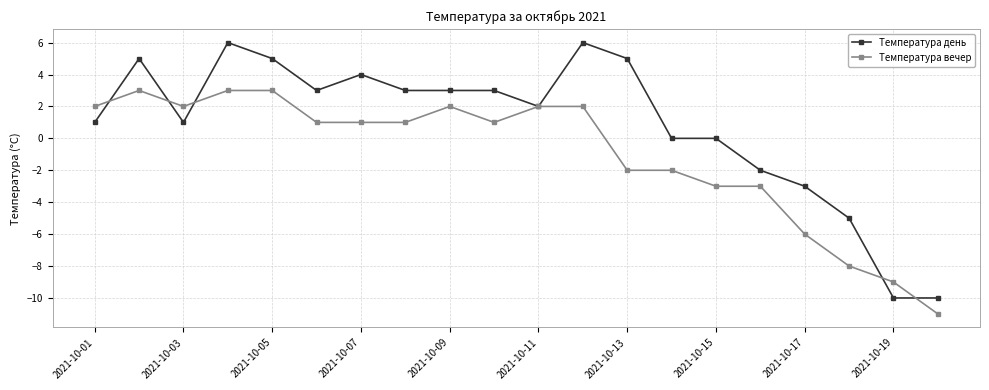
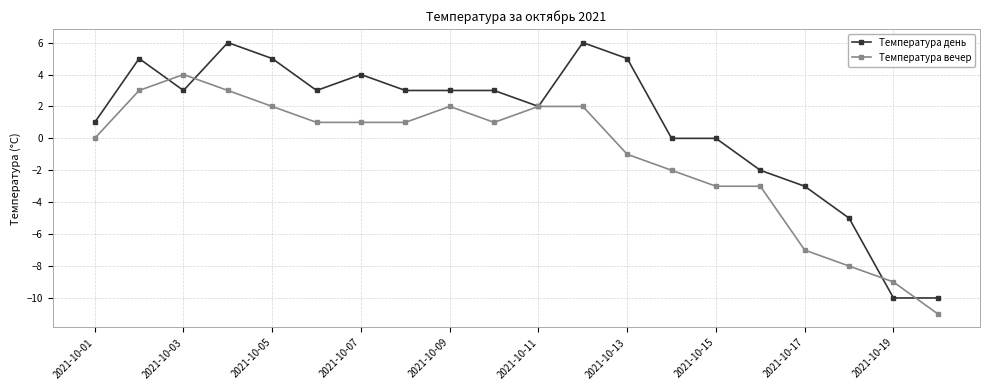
Температура вечер, 2021-10-01: 2 -> 0
Температура день, 2021-10-03: 1 -> 3
Температура вечер, 2021-10-03: 2 -> 4
Температура вечер, 2021-10-05: 3 -> 2
Температура вечер, 2021-10-13: -2 -> -1
Температура вечер, 2021-10-17: -6 -> -7
